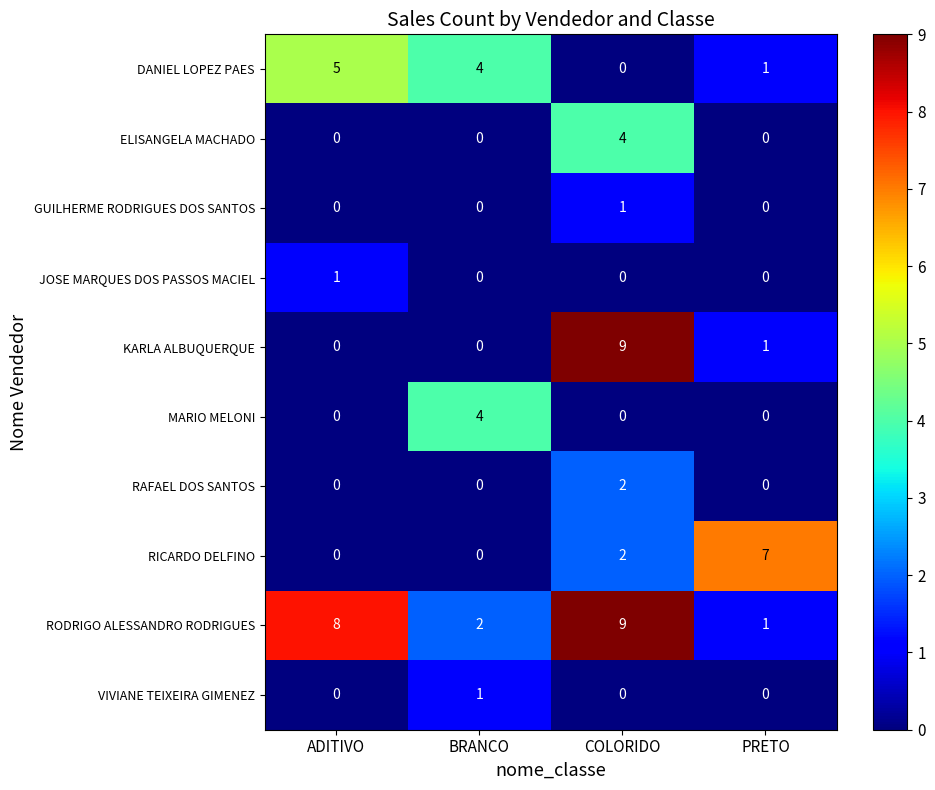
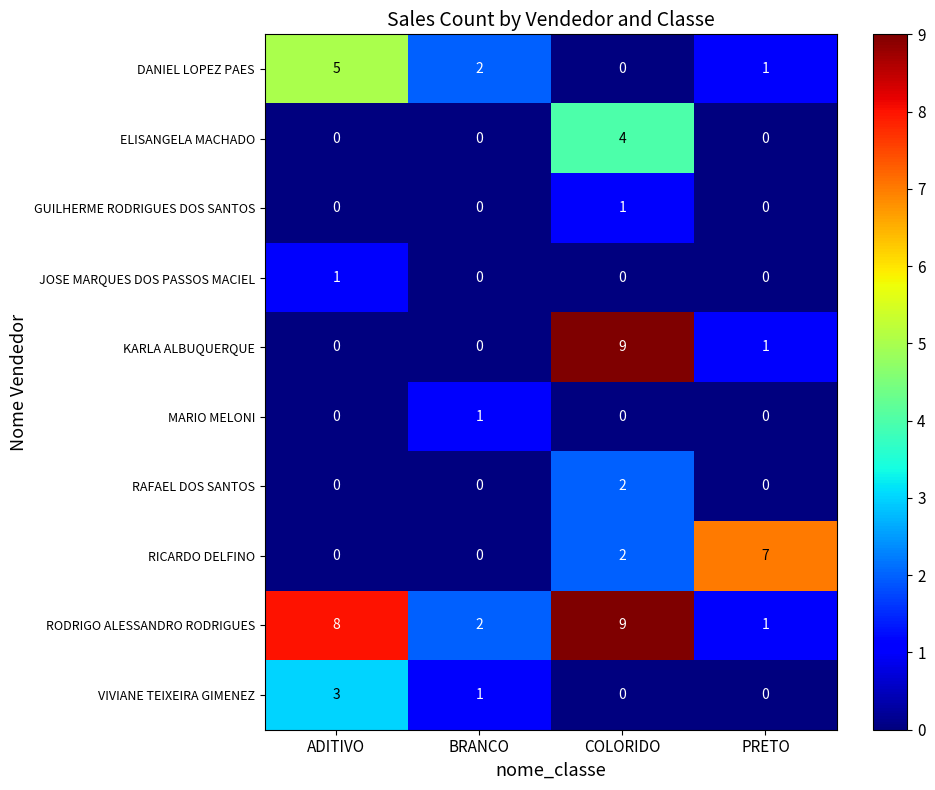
DANIEL LOPEZ PAES, BRANCO: 4 -> 2
MARIO MELONI, BRANCO: 4 -> 1
VIVIANE TEIXEIRA GIMENEZ, ADITIVO: 0 -> 3
